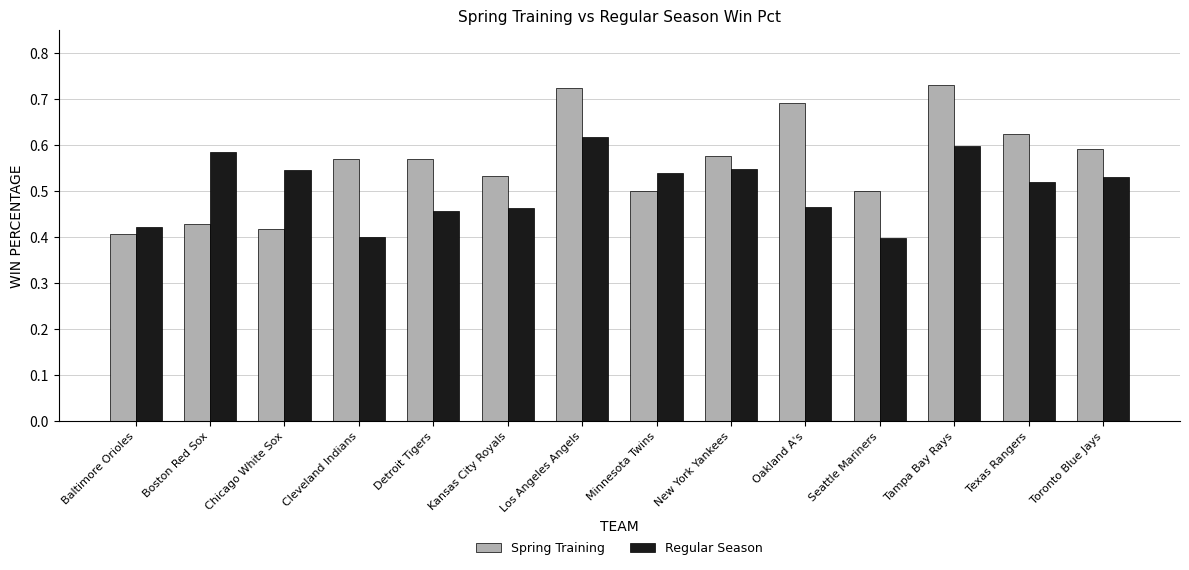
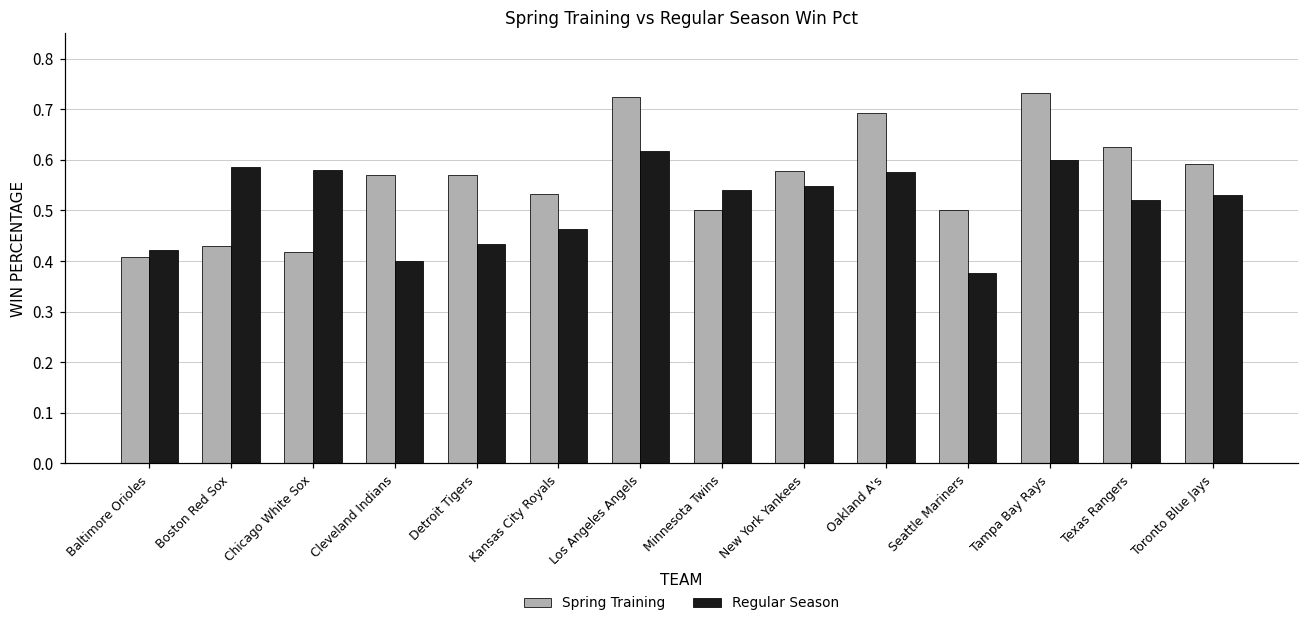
Regular Season, Chicago White Sox: 0.55 -> 0.58
Regular Season, Detroit Tigers: 0.46 -> 0.43
Regular Season, Oakland A's: 0.47 -> 0.58
Regular Season, Seattle Mariners: 0.40 -> 0.38
